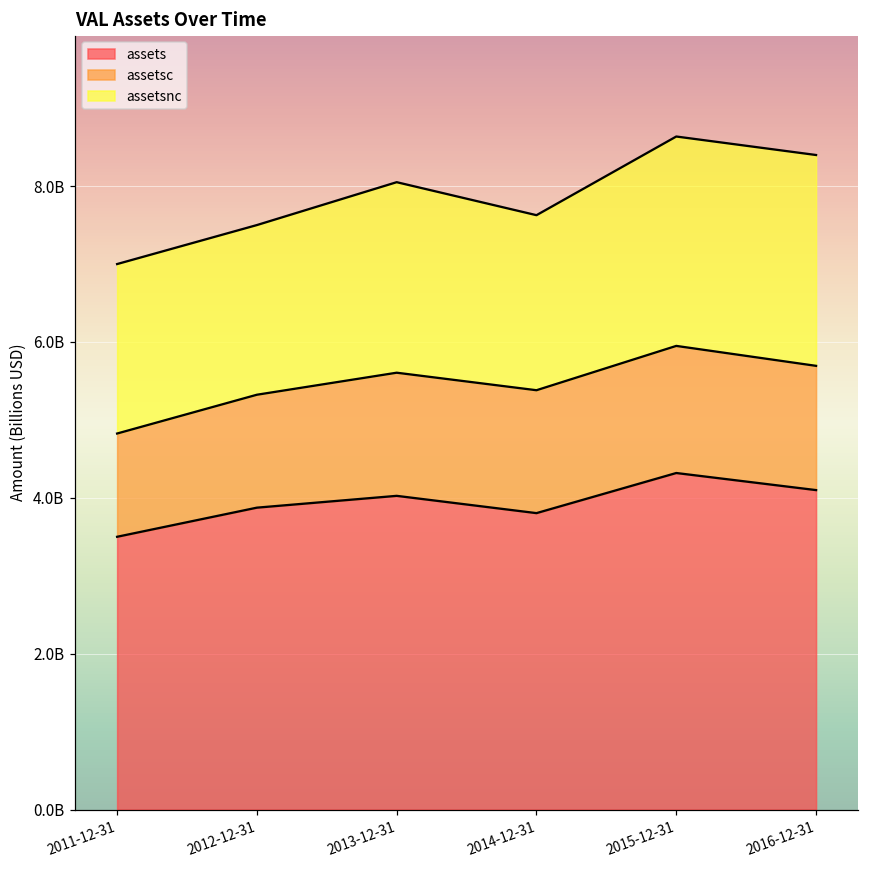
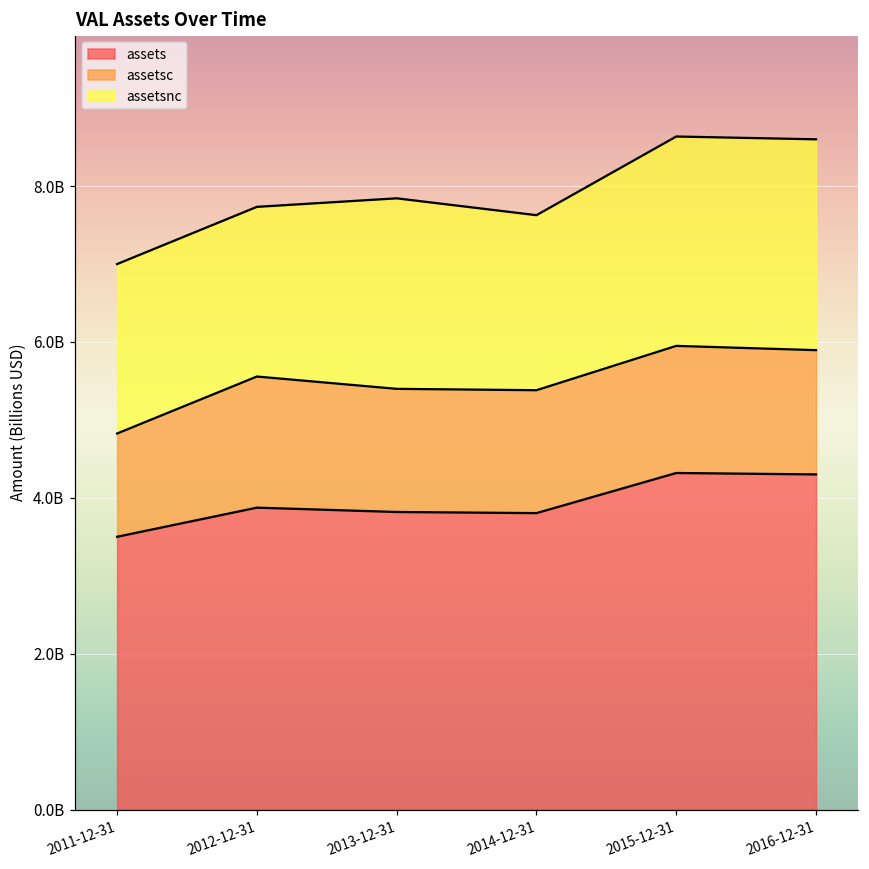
assetsc, 2012-12-31: 1400000000 -> 1700000000
assets, 2013-12-31: 4000000000 -> 3800000000
assets, 2016-12-31: 4100000000 -> 4300000000
